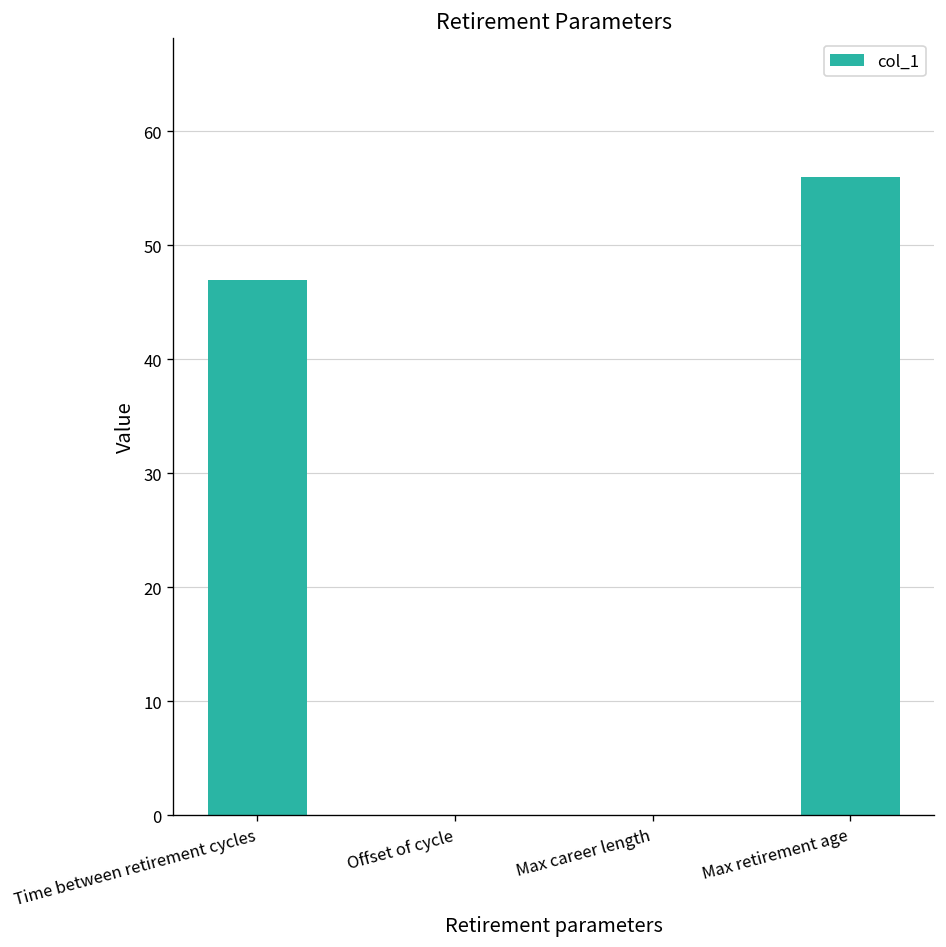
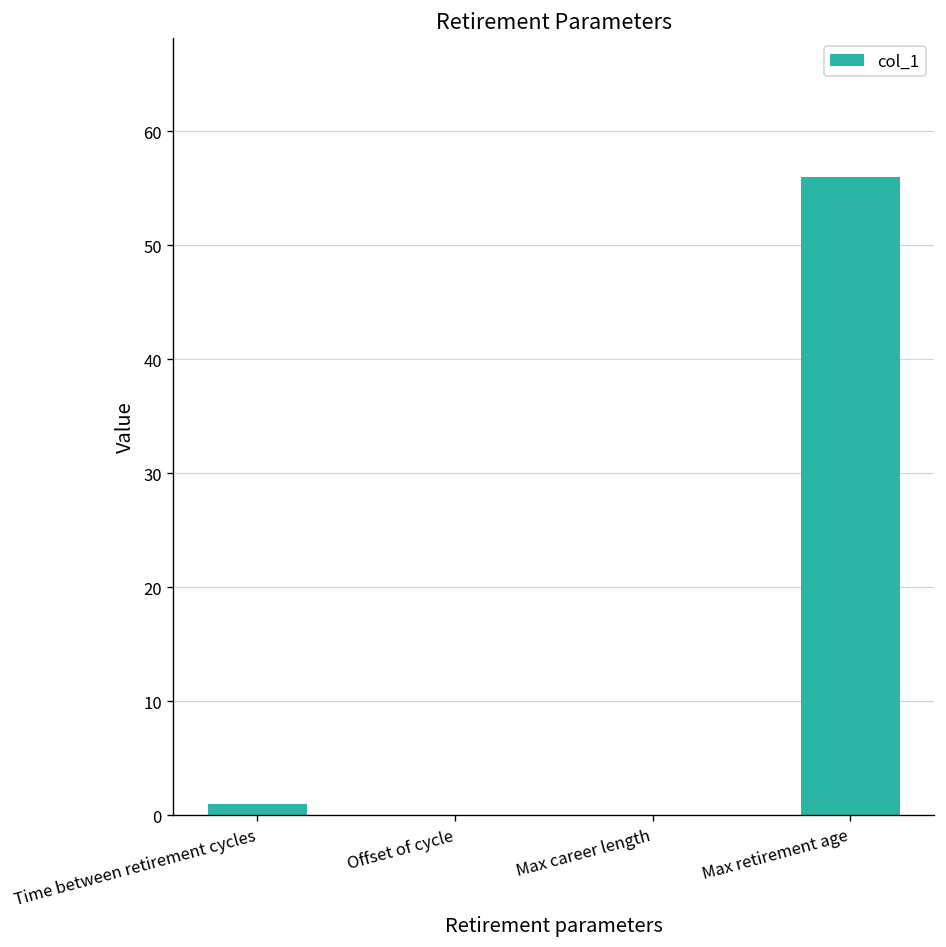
Time between retirement cycles: 47 -> 1
